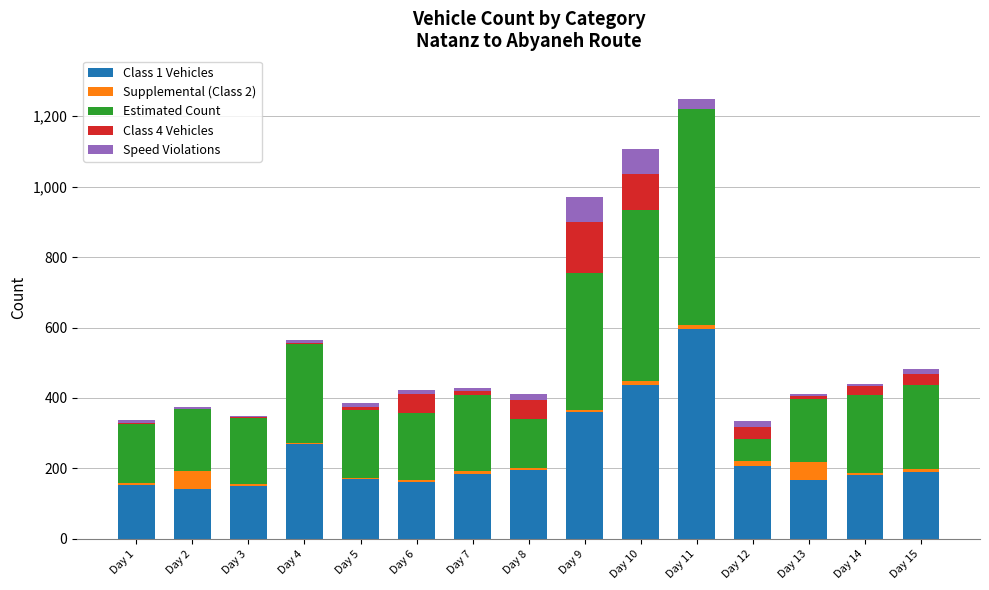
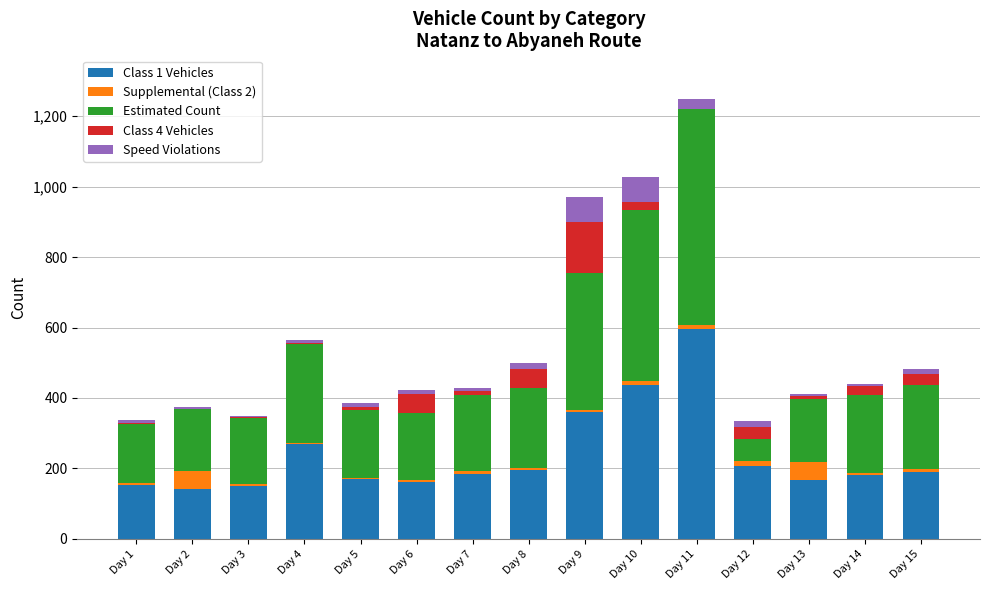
Estimated Count, Day 8: 140 -> 230
Class 4 Vehicles, Day 10: 100 -> 20
